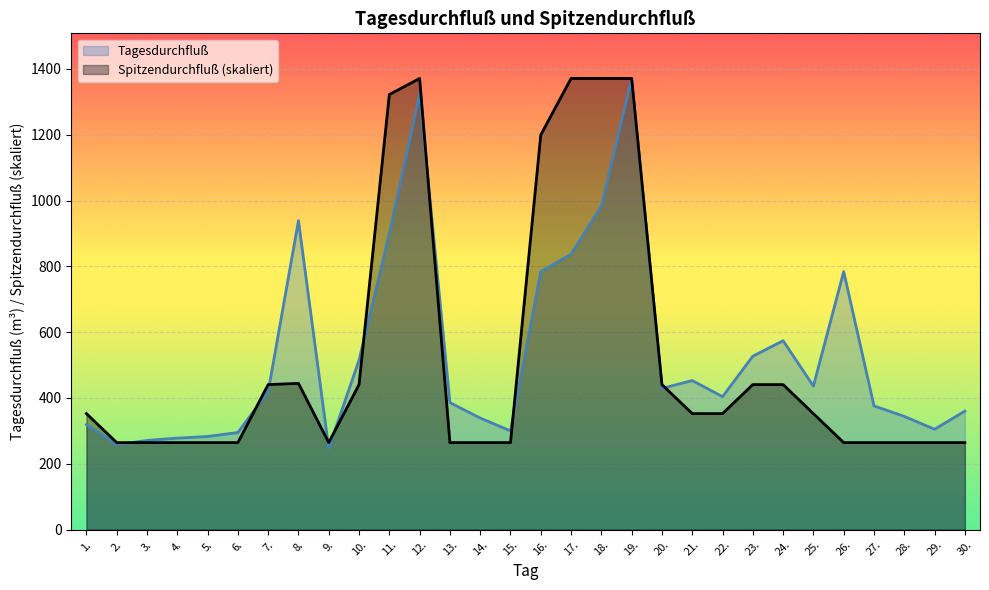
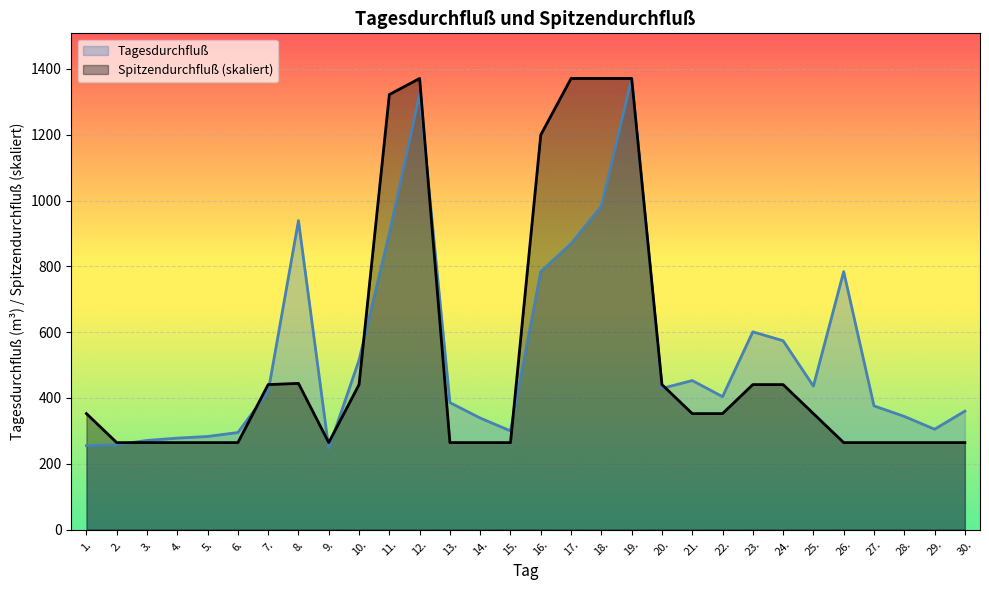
Tagesdurchfluß, 1.: 320 -> 260
Tagesdurchfluß, 17.: 840 -> 870
Tagesdurchfluß, 23.: 530 -> 600
